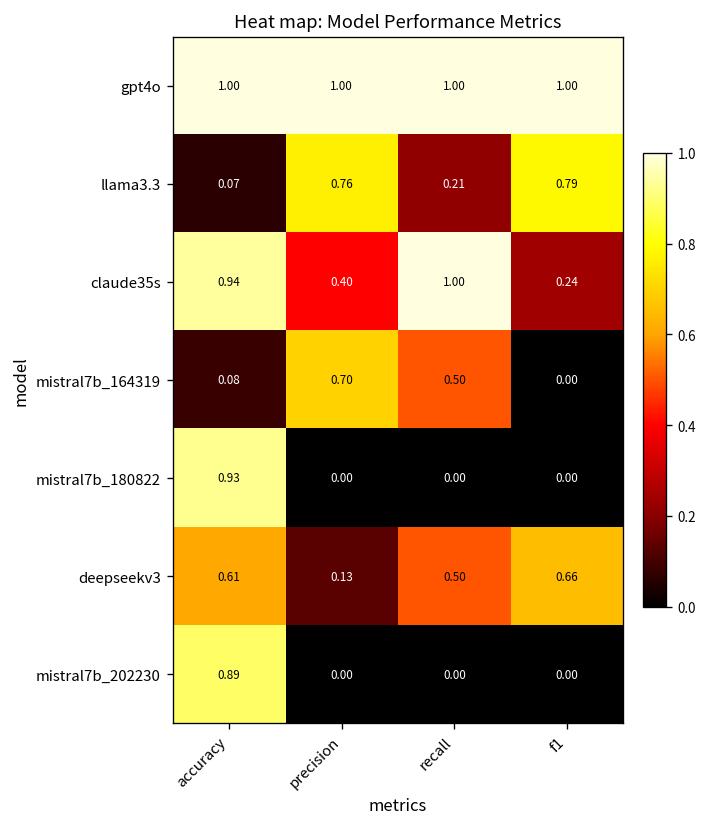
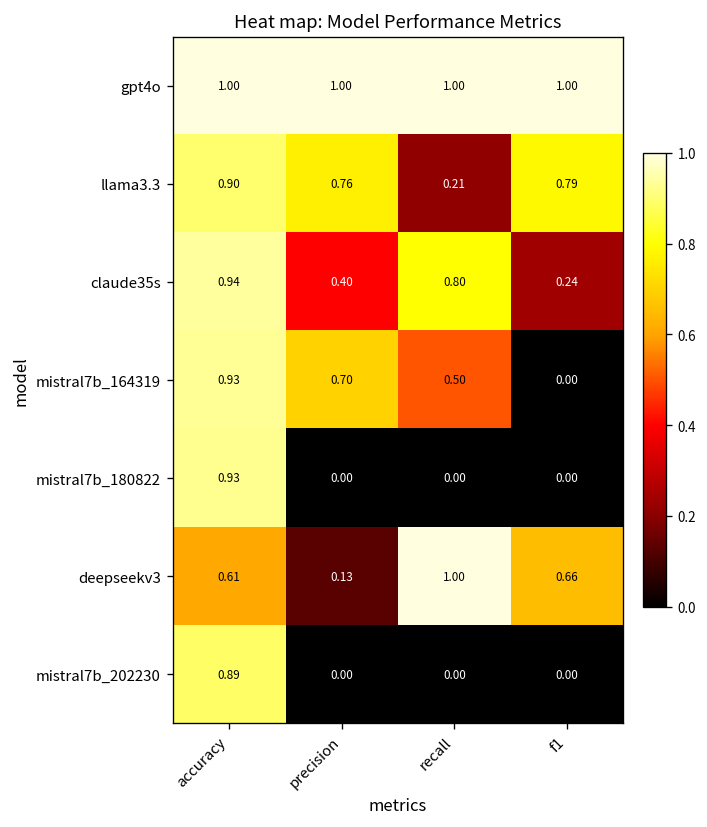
llama3.3, accuracy: 0.07 -> 0.90
claude35s, recall: 1.00 -> 0.80
mistral7b_164319, accuracy: 0.08 -> 0.93
deepseekv3, recall: 0.50 -> 1.00
